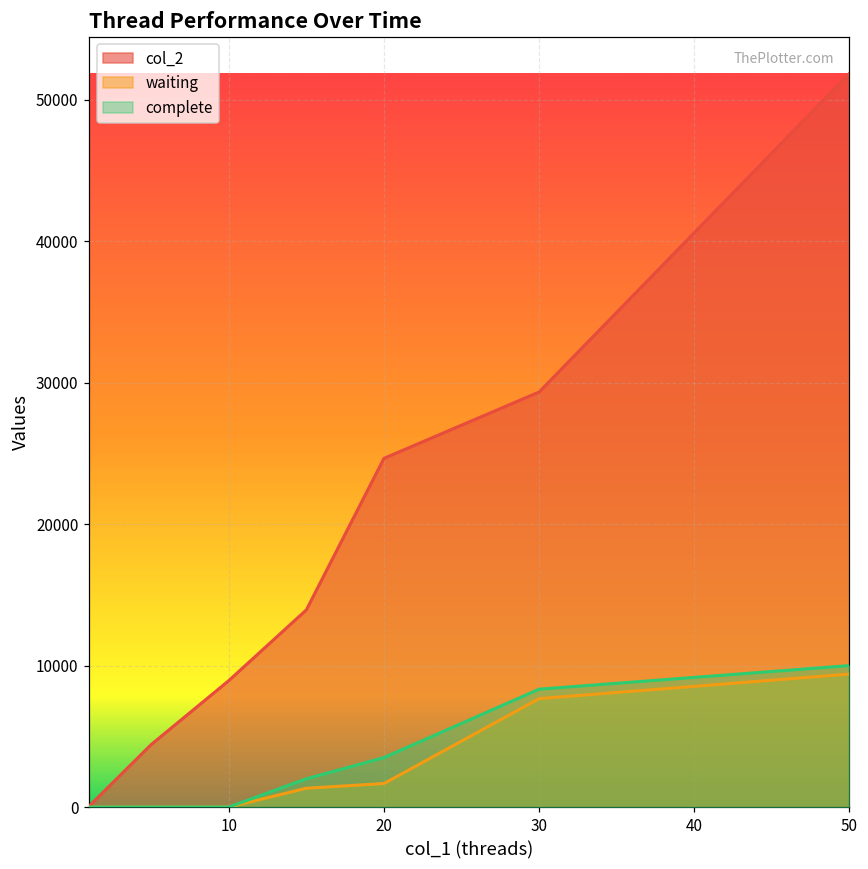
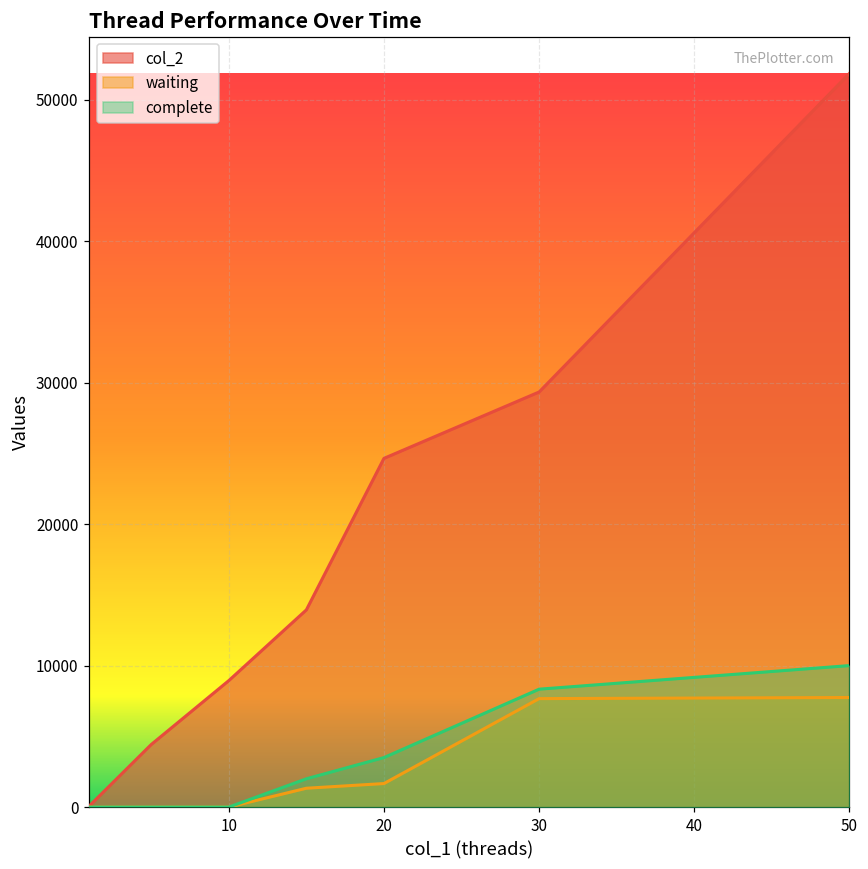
waiting, 50: 9400 -> 7700
